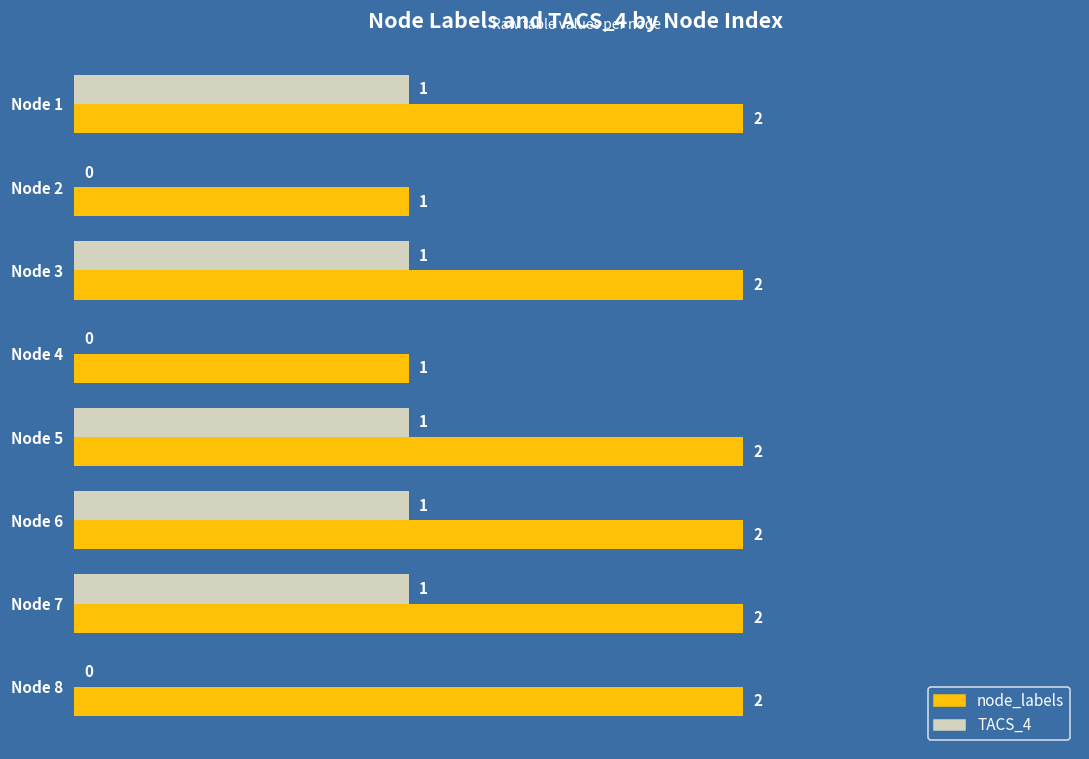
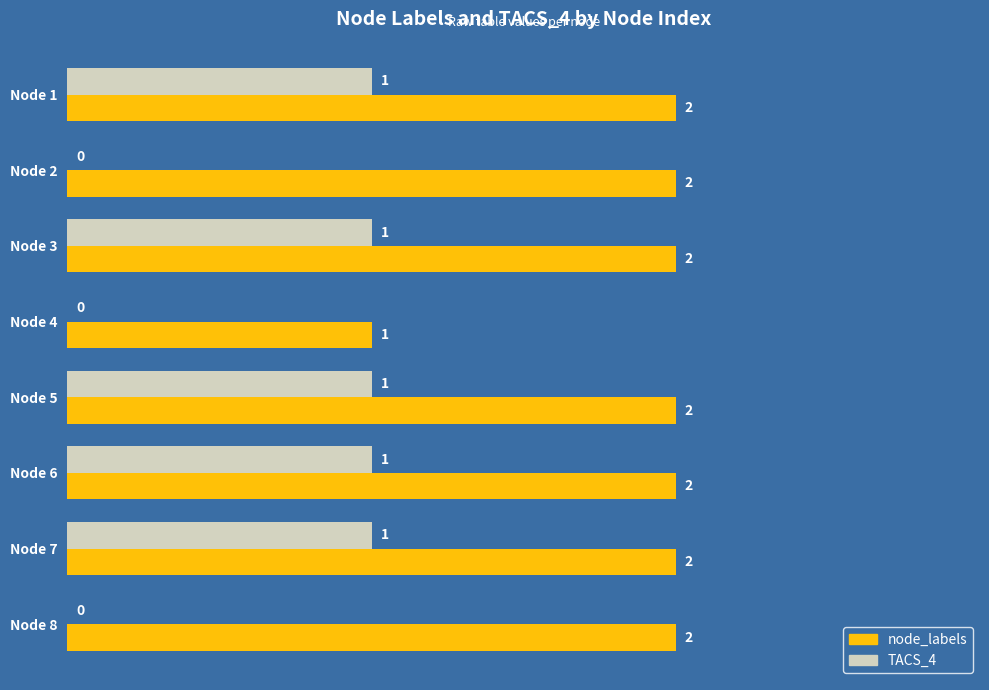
node_labels, Node 2: 1 -> 2
